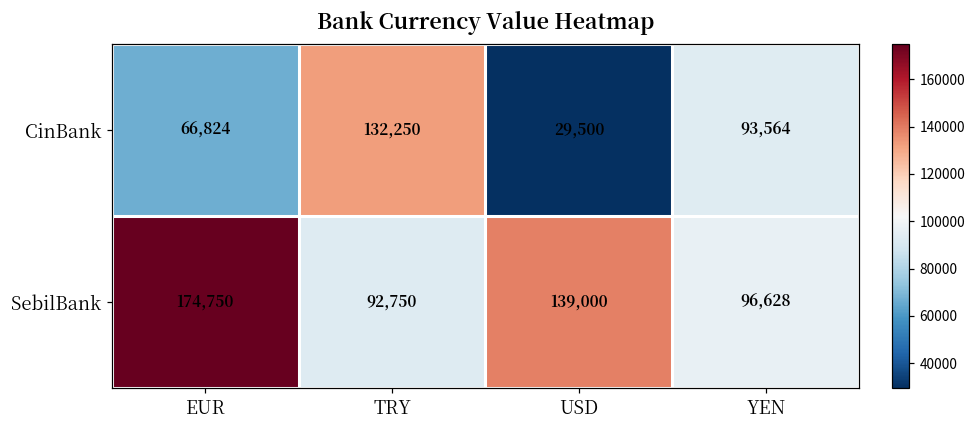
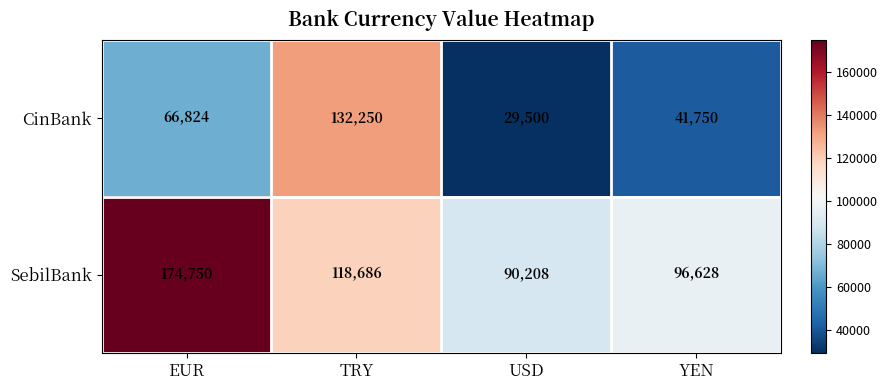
CinBank, YEN: 93,564 -> 41,750
SebilBank, TRY: 92,750 -> 118,686
SebilBank, USD: 139,000 -> 90,208
